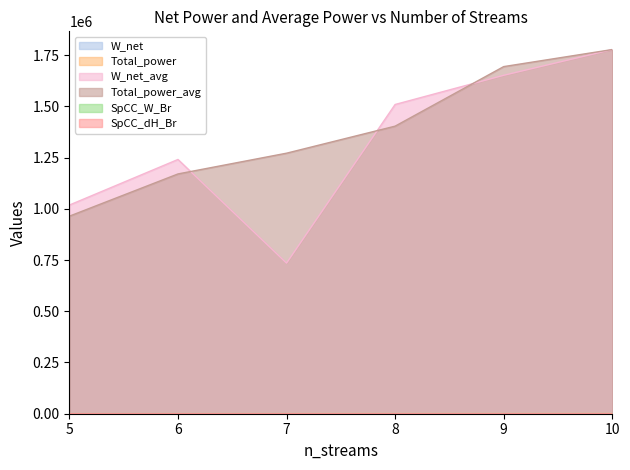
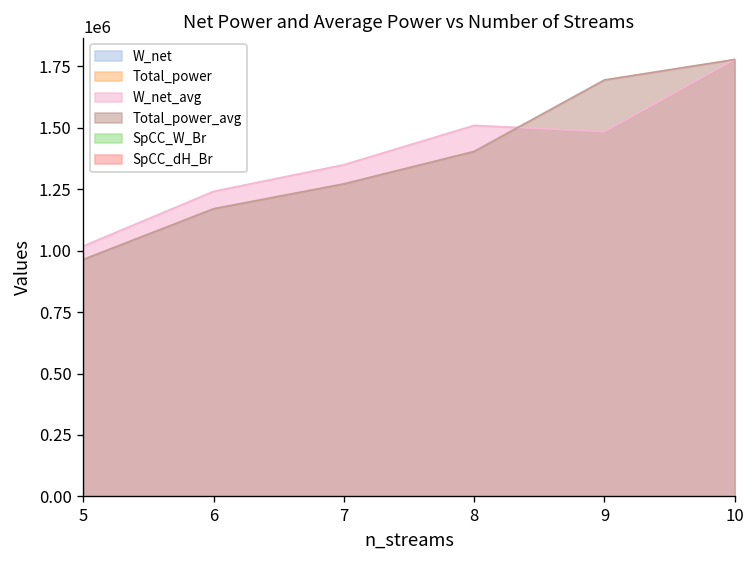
W_net_avg, 7: 740000 -> 1350000
W_net_avg, 9: 1650000 -> 1480000
